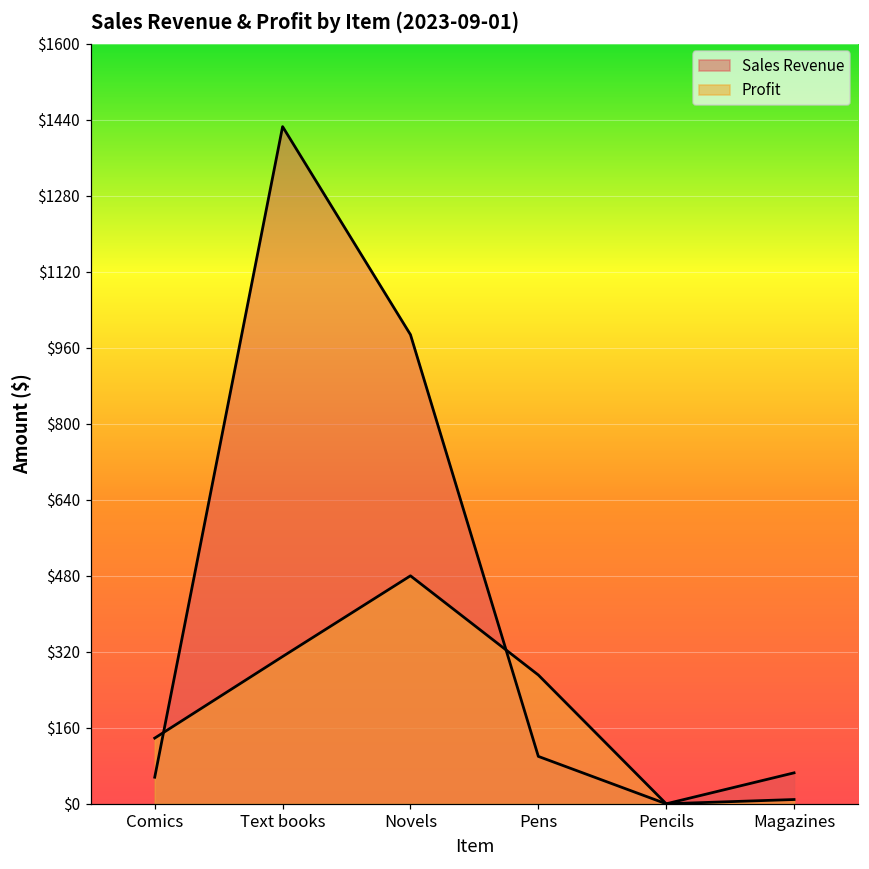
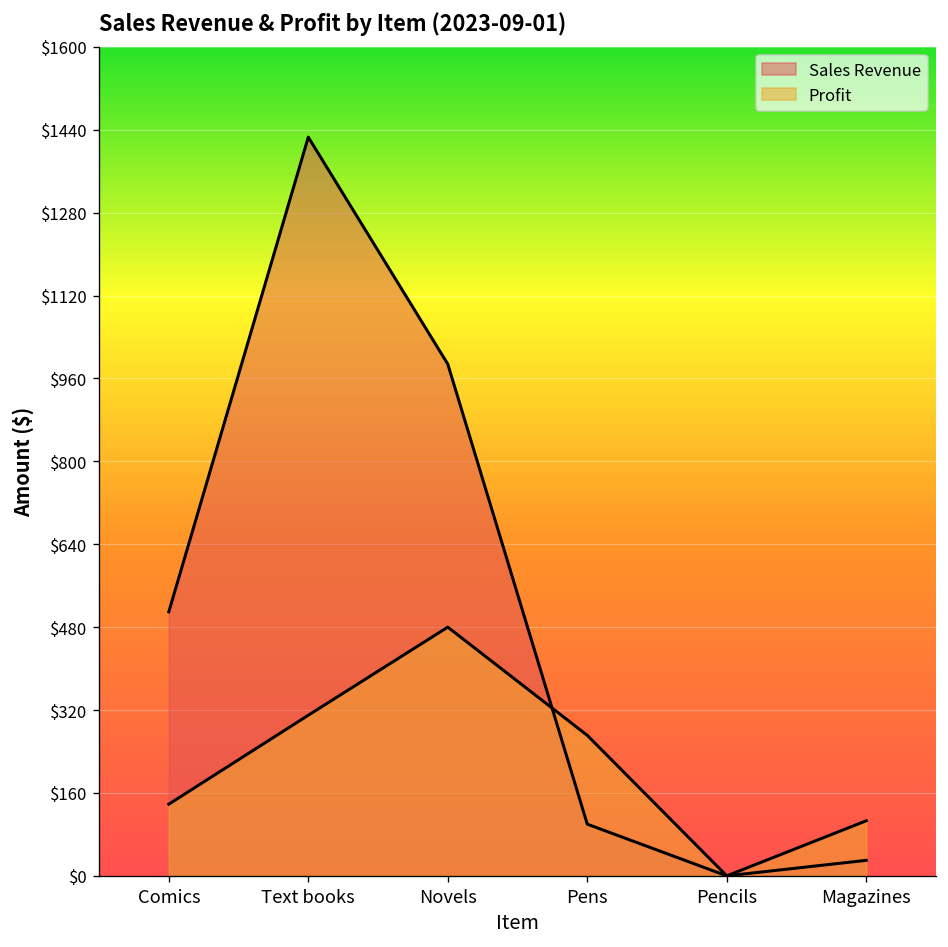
Sales Revenue, Comics: $60 -> $510
Sales Revenue, Magazines: $70 -> $30
Profit, Magazines: $10 -> $110
